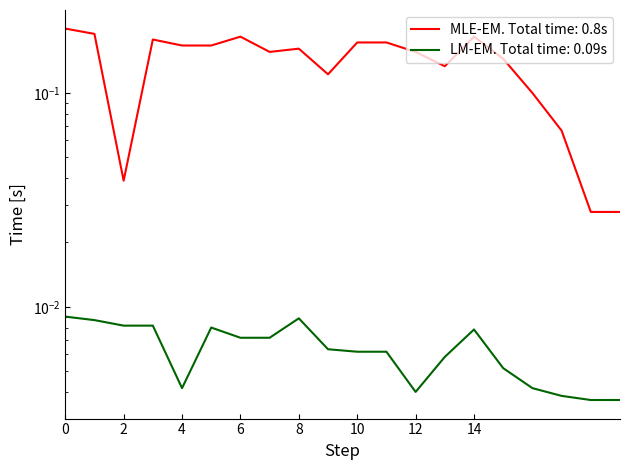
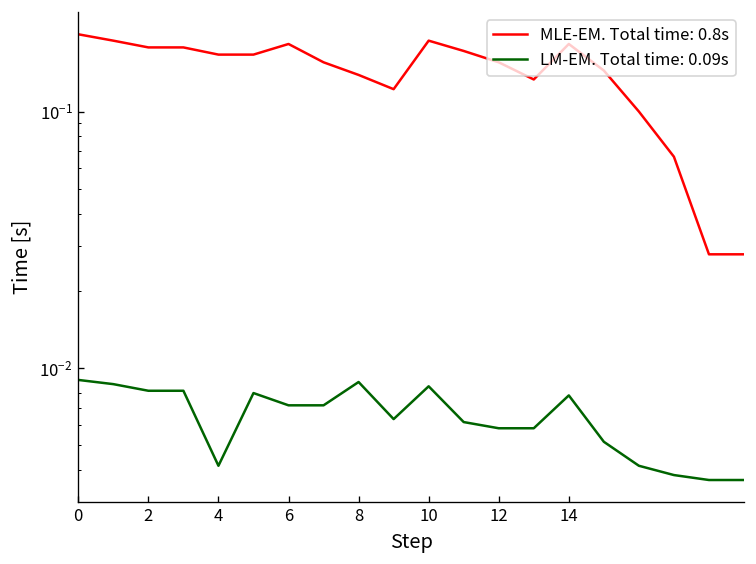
MLE-EM. Total time: 0.8s, 2: 0.039 -> 0.18
MLE-EM. Total time: 0.8s, 8: 0.16 -> 0.14
MLE-EM. Total time: 0.8s, 10: 0.17 -> 0.19
LM-EM. Total time: 0.09s, 10: 0.0062 -> 0.0085
LM-EM. Total time: 0.09s, 12: 0.0040 -> 0.0058
